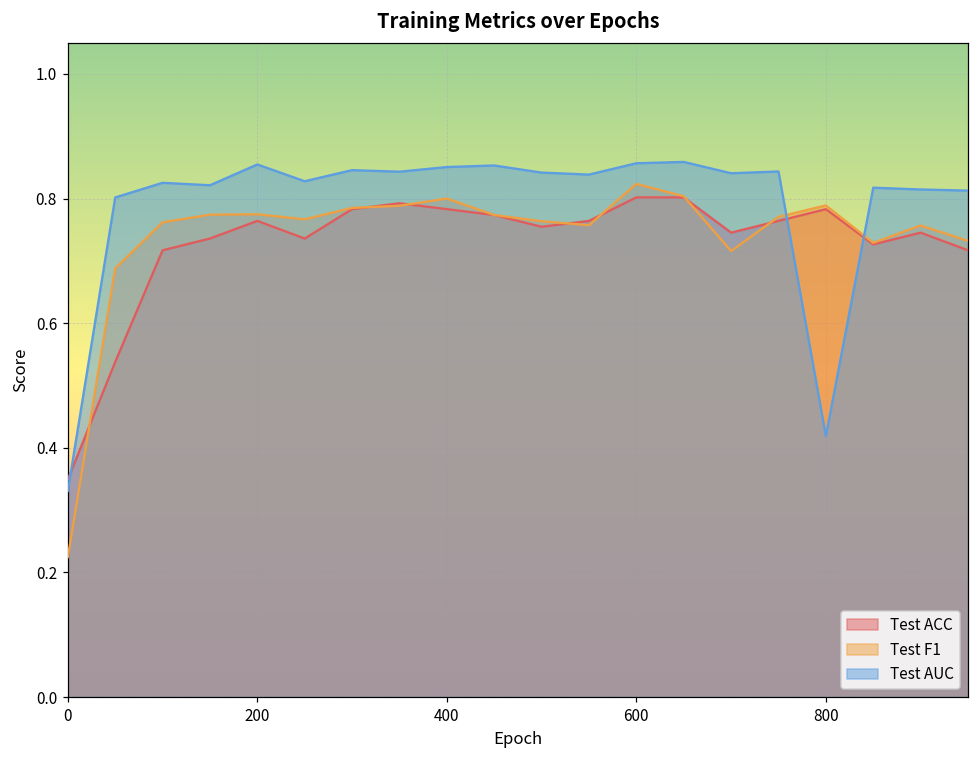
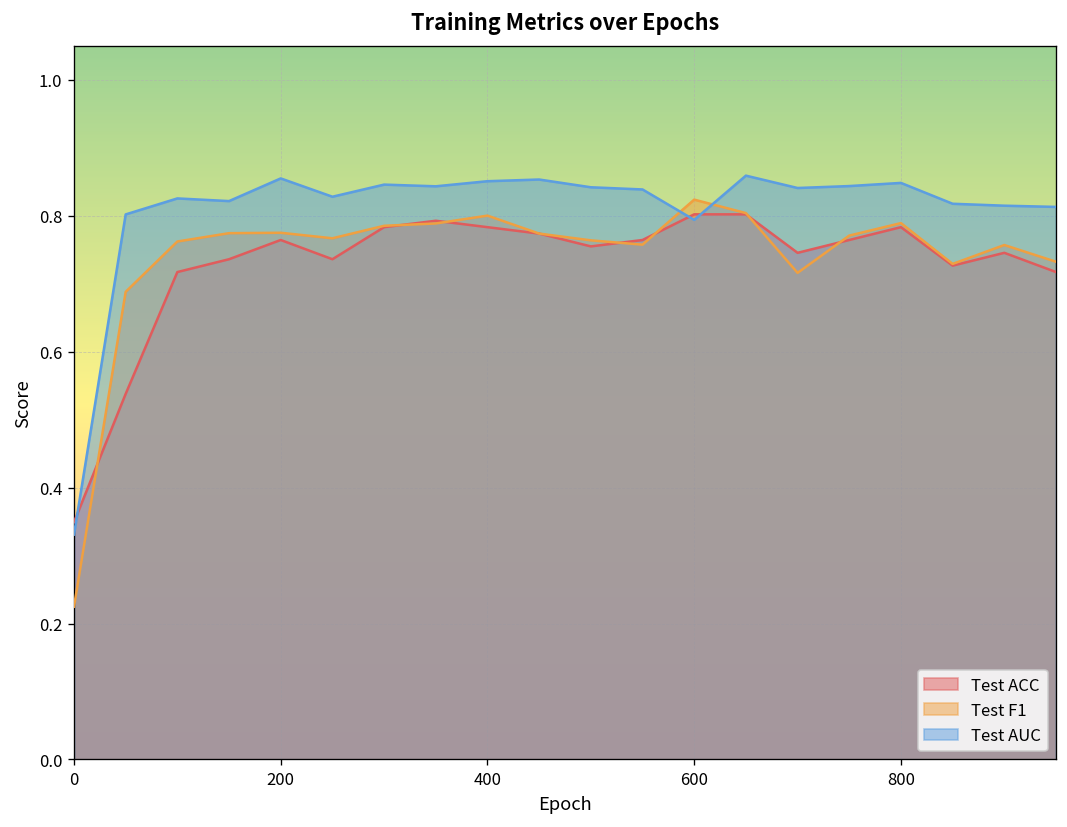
Test AUC, 600: 0.86 -> 0.79
Test AUC, 800: 0.42 -> 0.85
